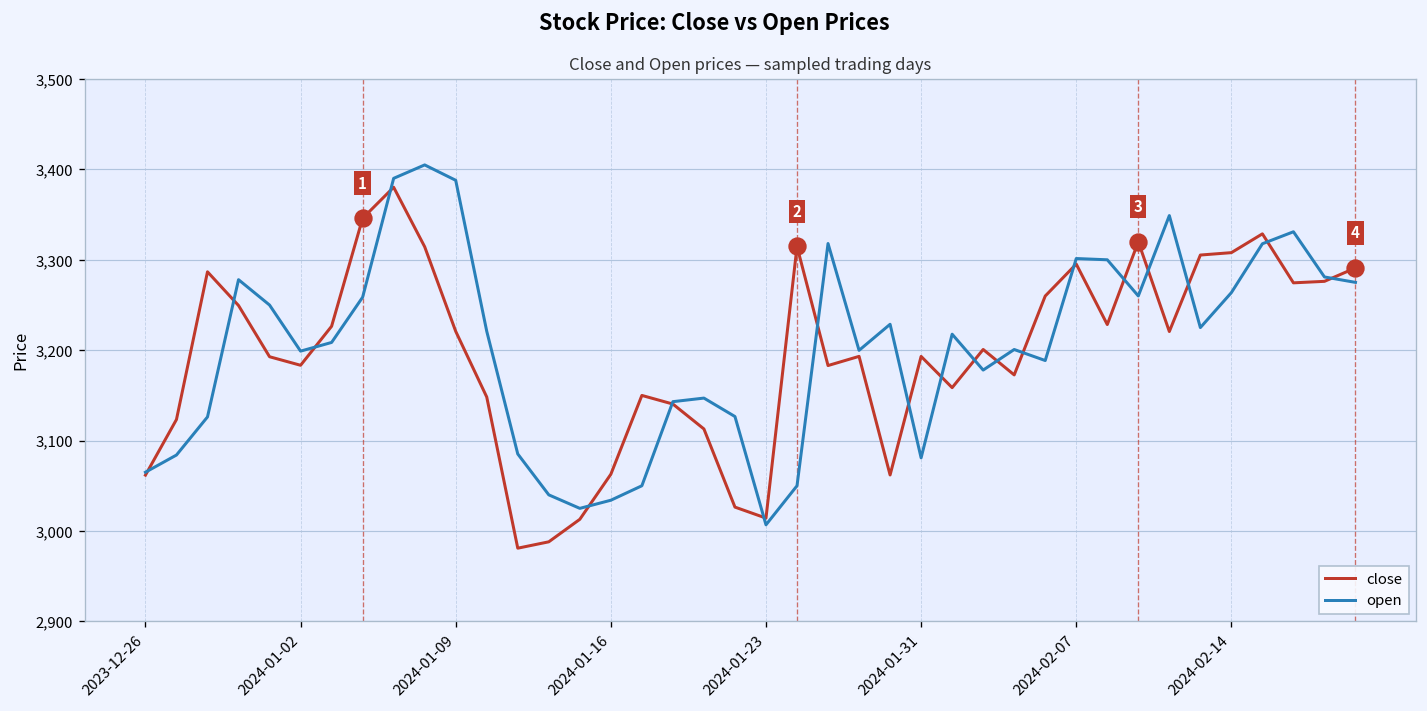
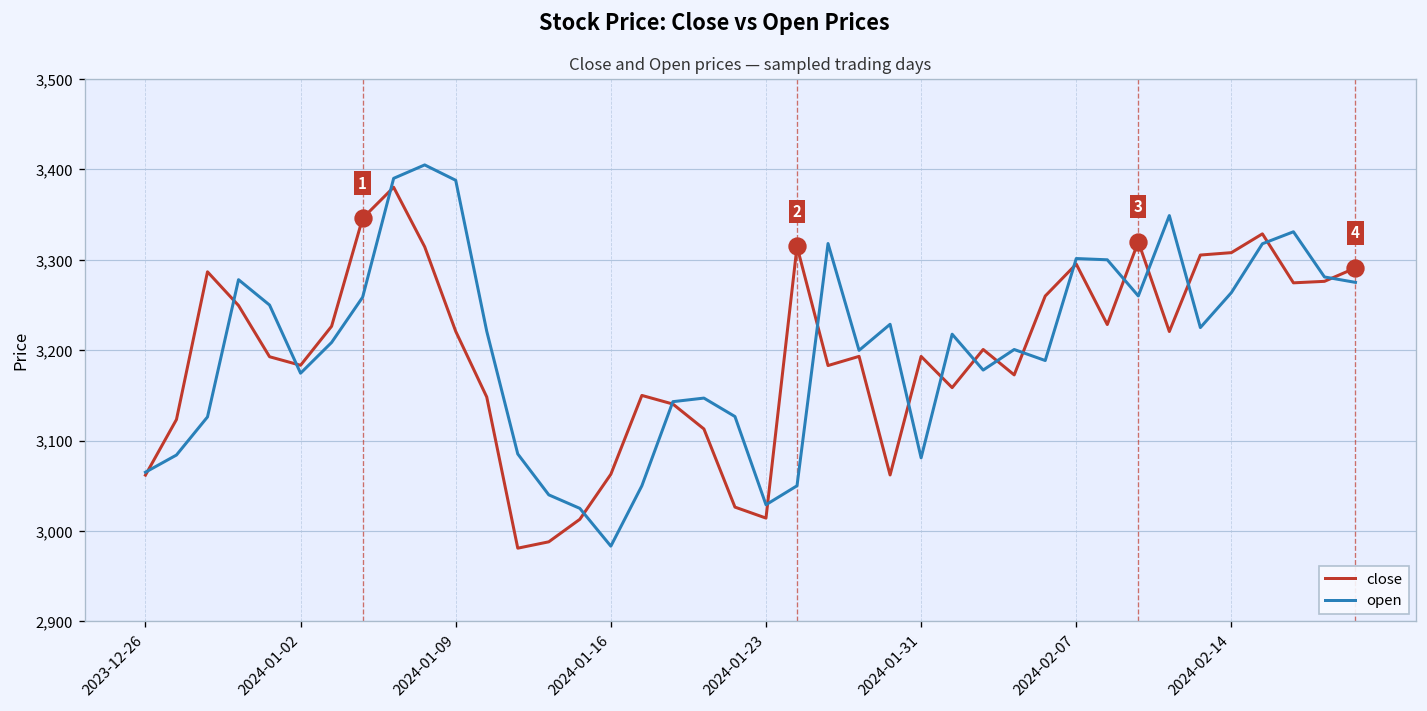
open, 2024-01-02: 3,200 -> 3,170
open, 2024-01-16: 3,030 -> 2,980
open, 2024-01-23: 3,010 -> 3,030
